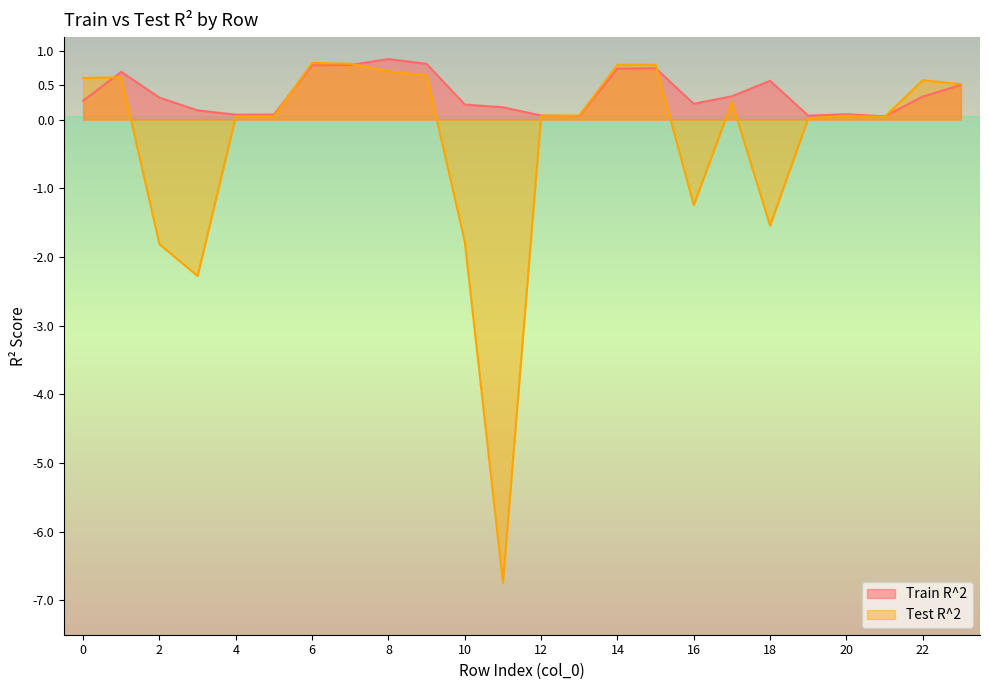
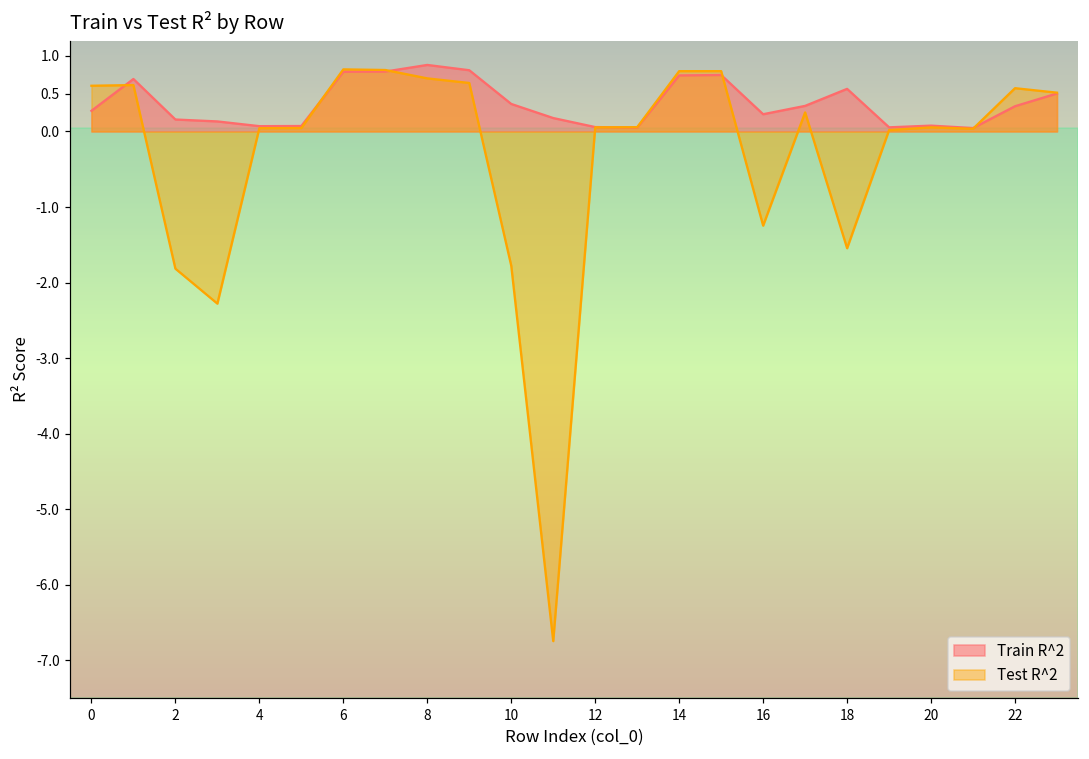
Train R^2, 2: 0.3 -> 0.2
Train R^2, 10: 0.2 -> 0.4
